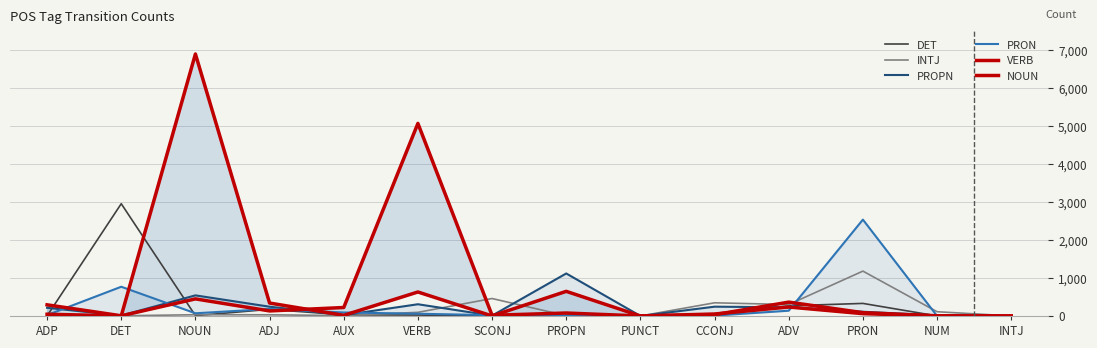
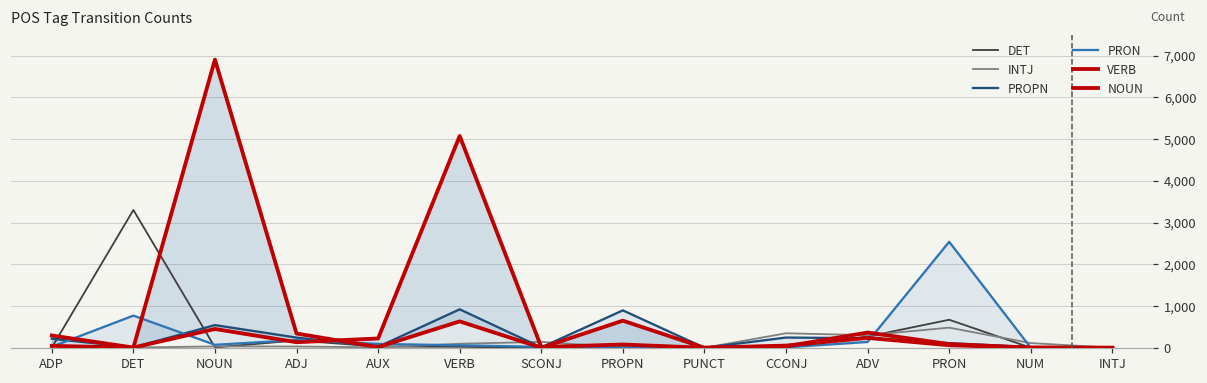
DET, DET: 3,000 -> 3,300
PROPN, VERB: 300 -> 900
INTJ, SCONJ: 500 -> 100
PROPN, PROPN: 1,100 -> 900
DET, PRON: 300 -> 700
INTJ, PRON: 1,200 -> 500
